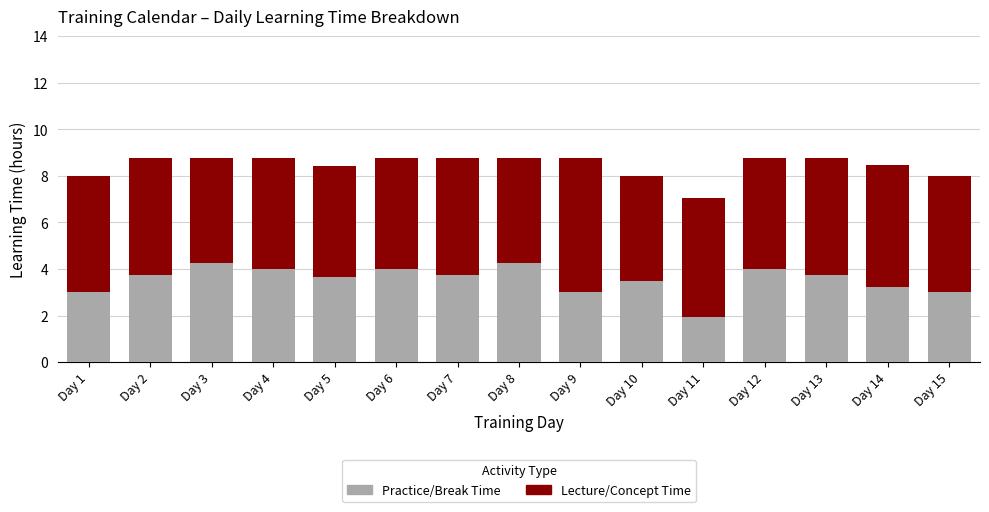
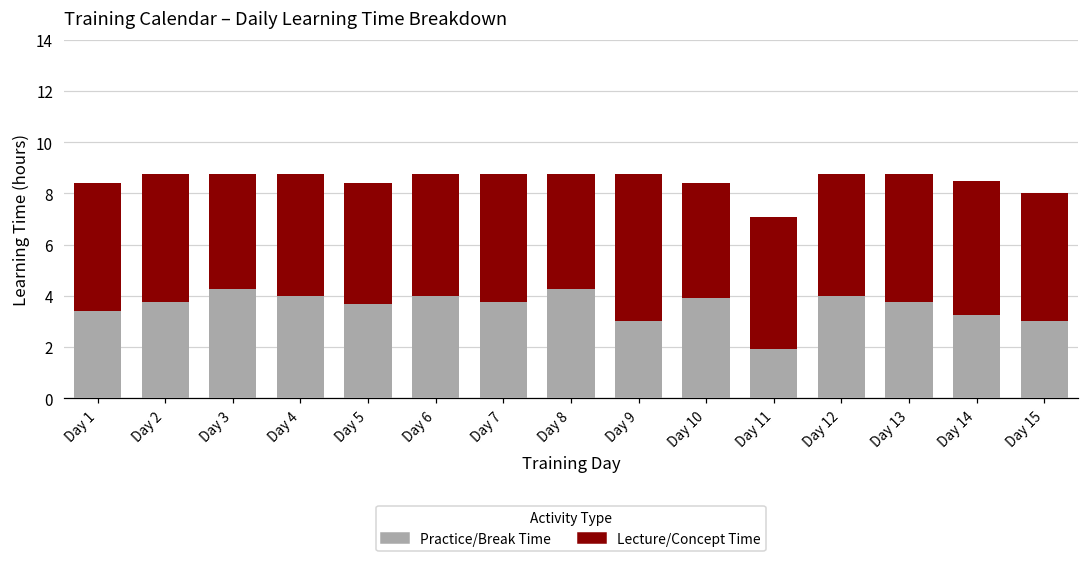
Practice/Break Time, Day 1: 3.0 -> 3.4
Practice/Break Time, Day 10: 3.5 -> 3.9
